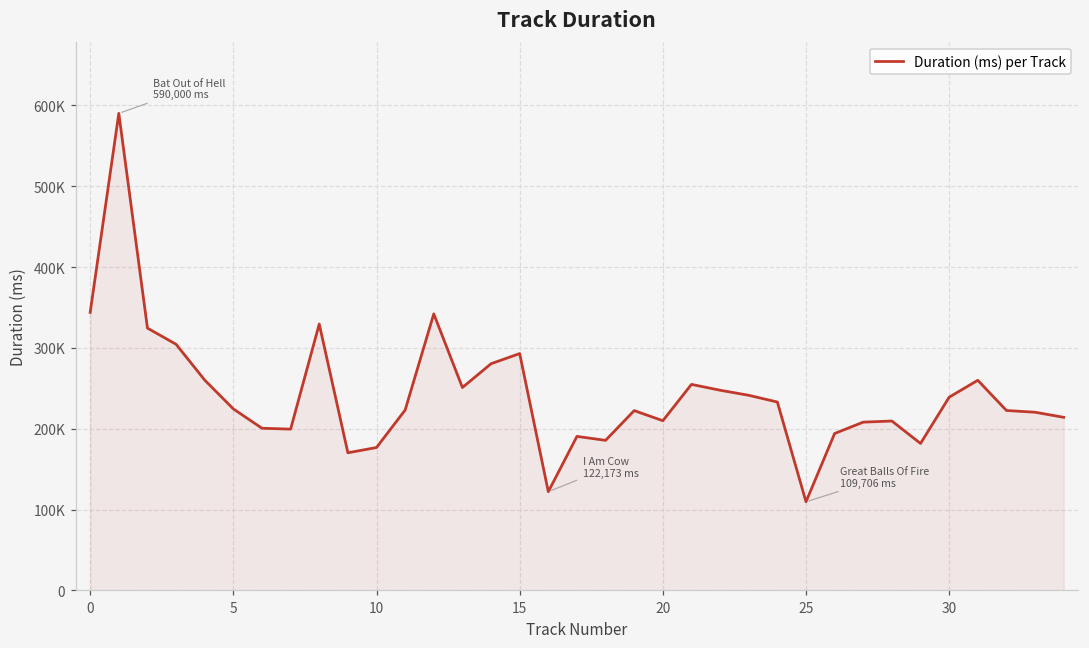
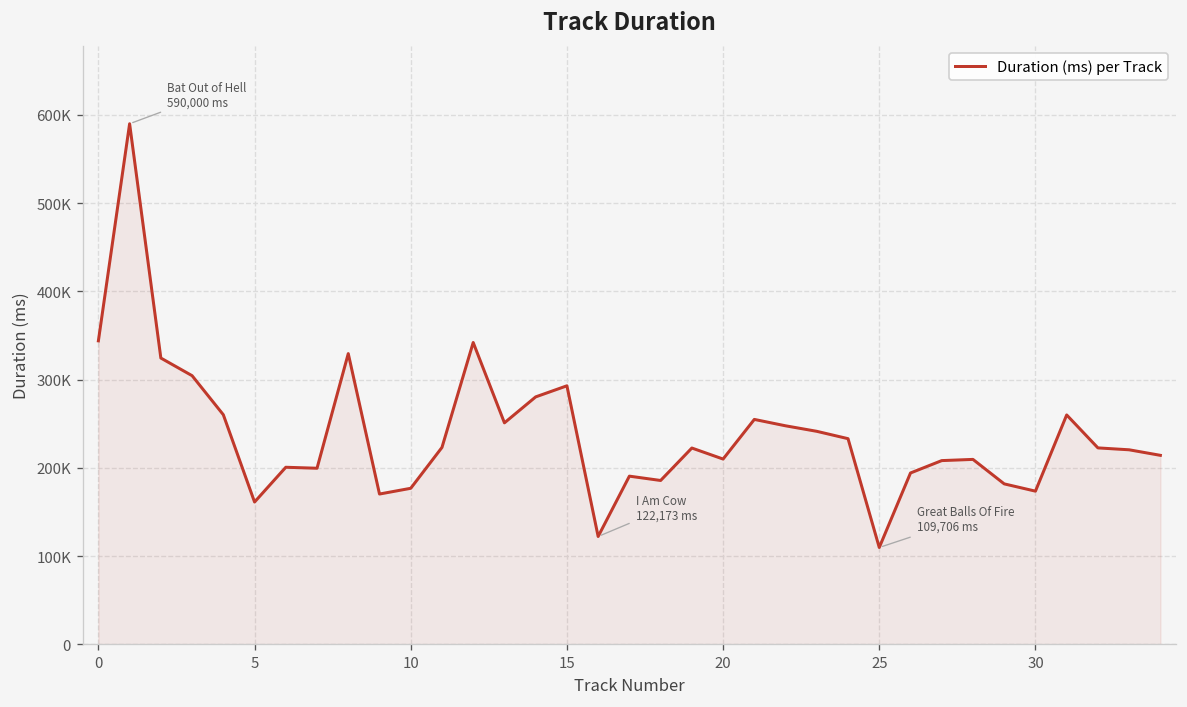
5: 220000 -> 160000
30: 240000 -> 170000
